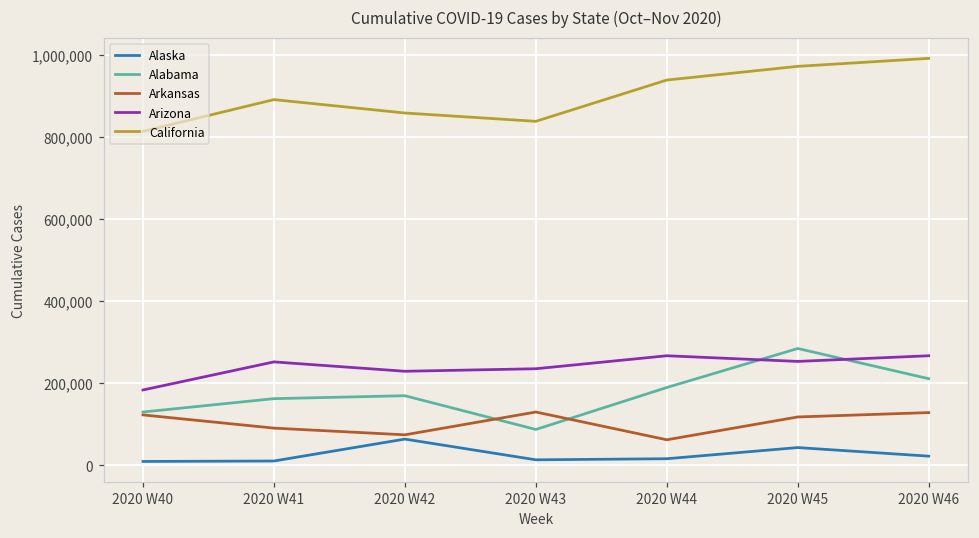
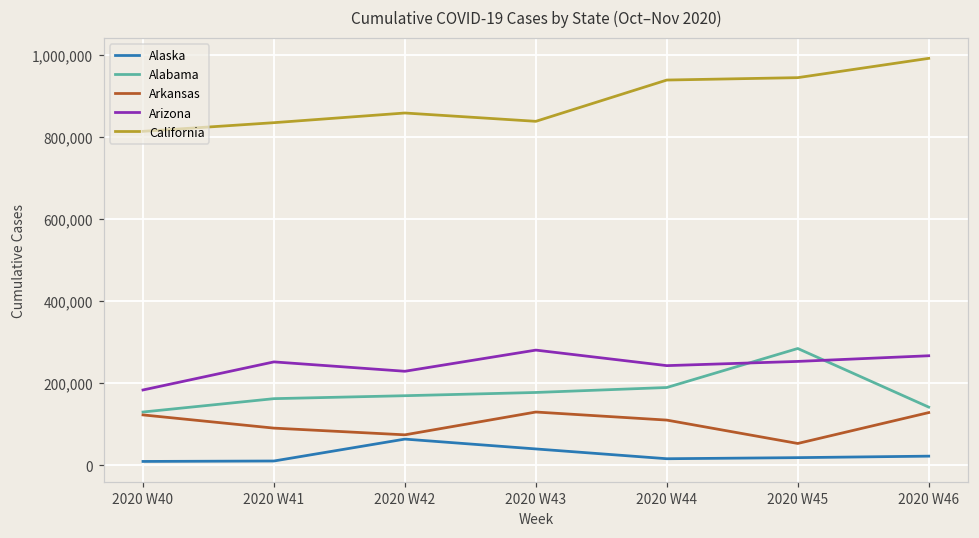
California, 2020 W41: 890,000 -> 830,000
Alaska, 2020 W43: 10,000 -> 40,000
Alabama, 2020 W43: 90,000 -> 180,000
Arizona, 2020 W43: 230,000 -> 280,000
Arkansas, 2020 W44: 60,000 -> 110,000
Arizona, 2020 W44: 270,000 -> 240,000
Alaska, 2020 W45: 40,000 -> 20,000
Arkansas, 2020 W45: 120,000 -> 50,000
California, 2020 W45: 970,000 -> 940,000
Alabama, 2020 W46: 210,000 -> 140,000
